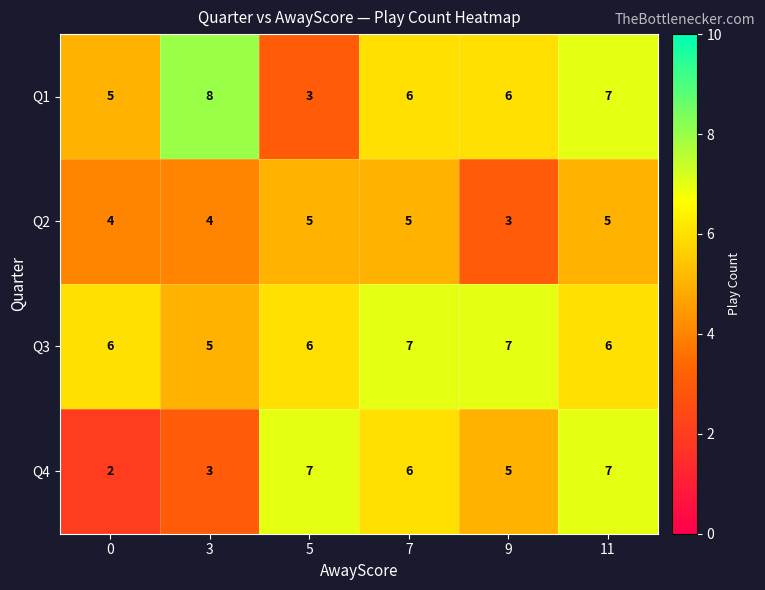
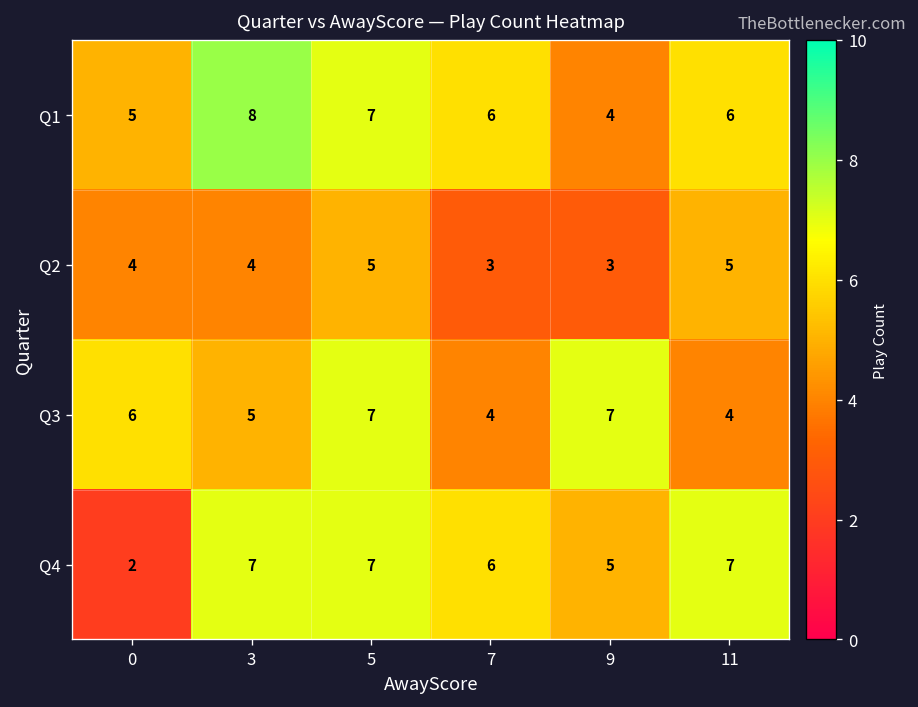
Q1, 5: 3 -> 7
Q1, 9: 6 -> 4
Q1, 11: 7 -> 6
Q2, 7: 5 -> 3
Q3, 5: 6 -> 7
Q3, 7: 7 -> 4
Q3, 11: 6 -> 4
Q4, 3: 3 -> 7
